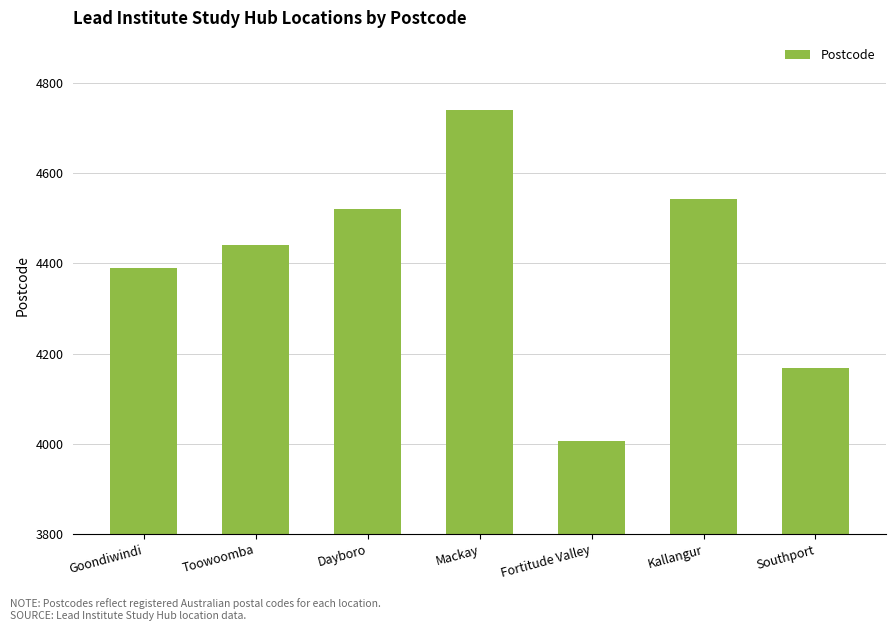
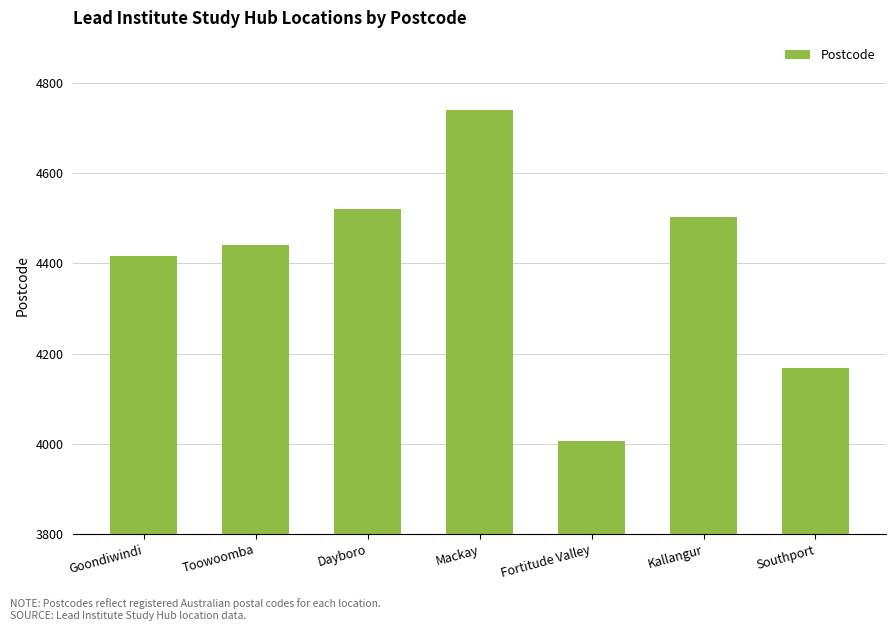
Goondiwindi: 4390 -> 4420
Kallangur: 4540 -> 4500
